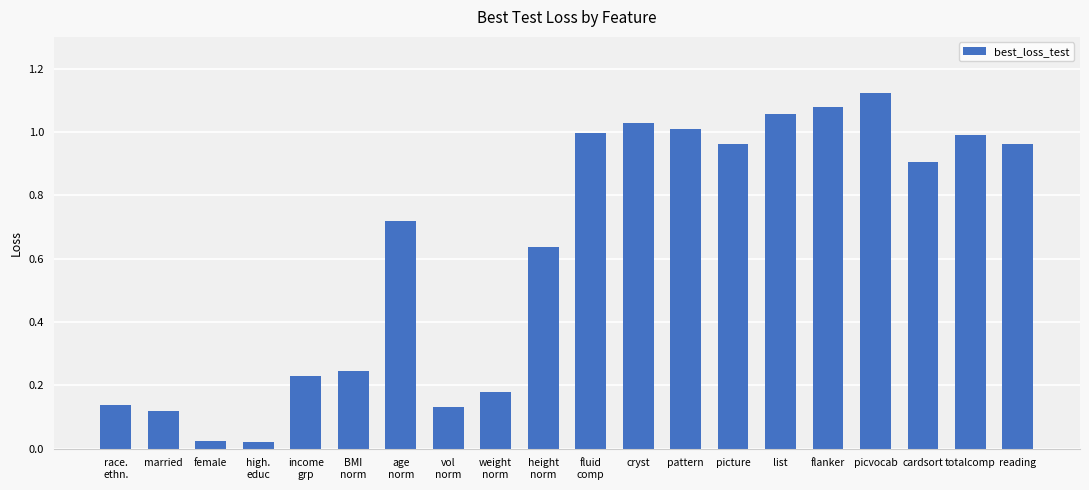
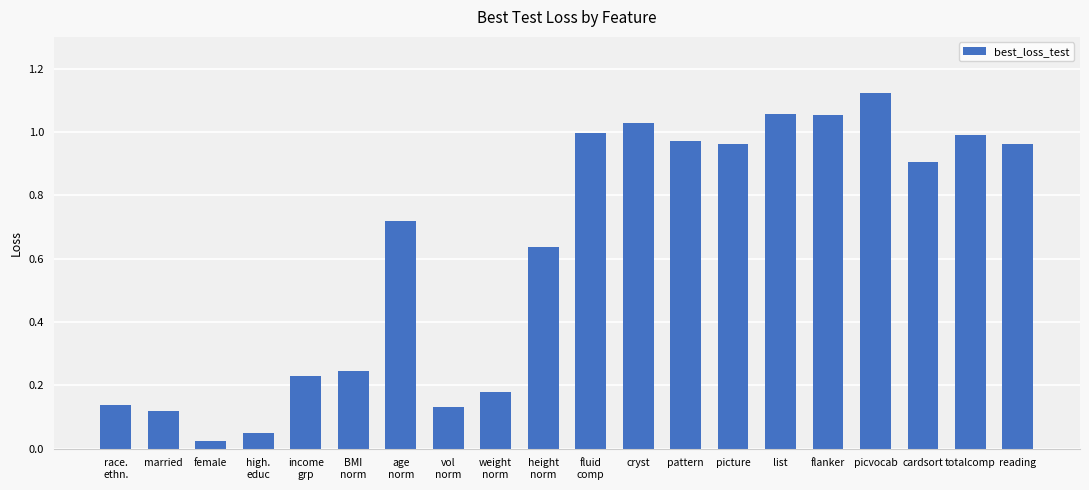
high. educ: 0.02 -> 0.05
pattern: 1.01 -> 0.97
flanker: 1.08 -> 1.05
